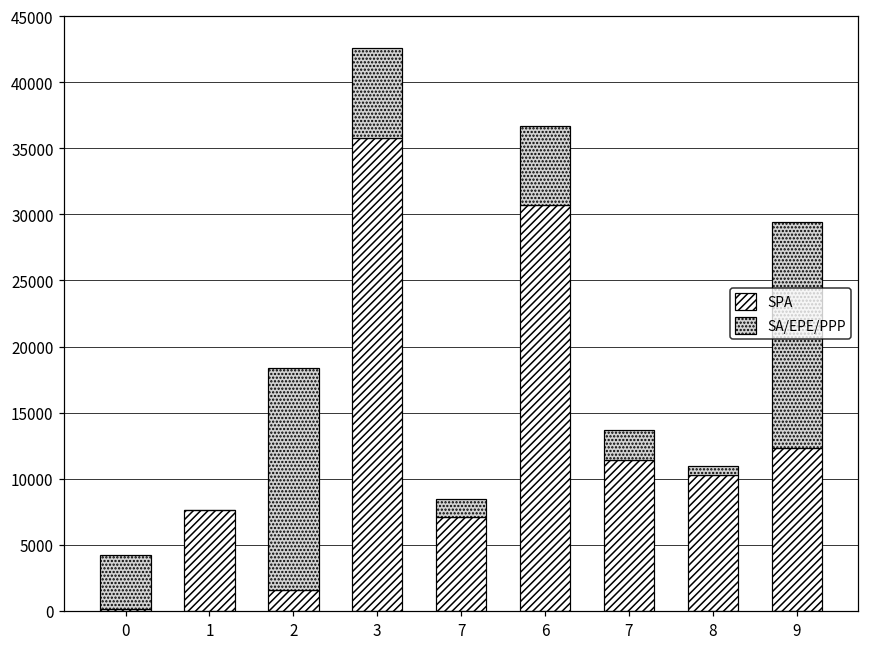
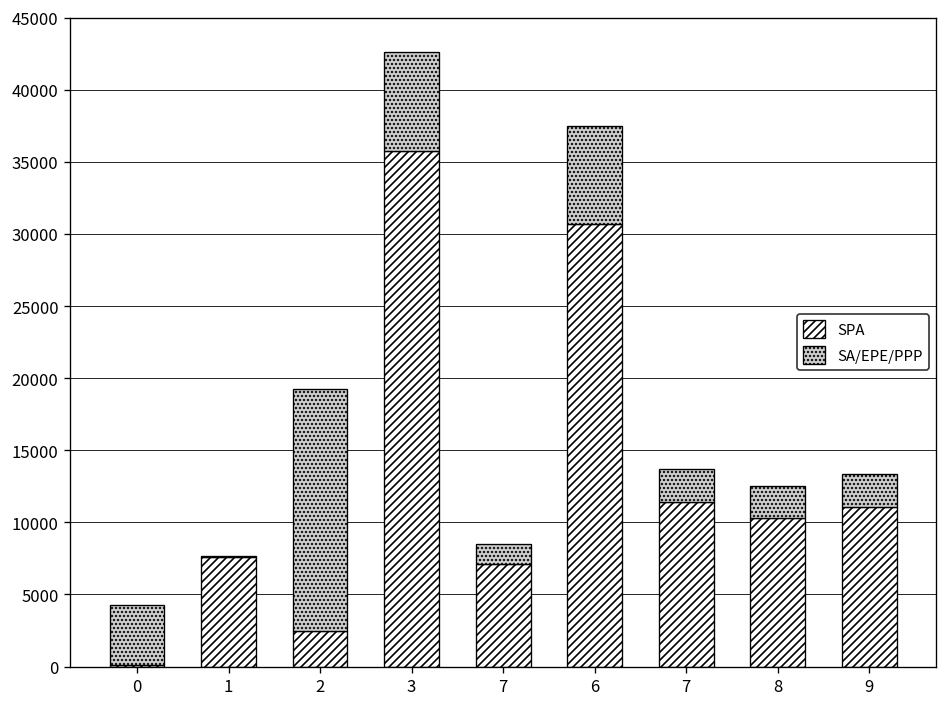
SPA, 2: 1600 -> 2500
SA/EPE/PPP, 6: 6000 -> 6800
SA/EPE/PPP, 8: 700 -> 2200
SPA, 9: 12300 -> 11100
SA/EPE/PPP, 9: 17100 -> 2200
